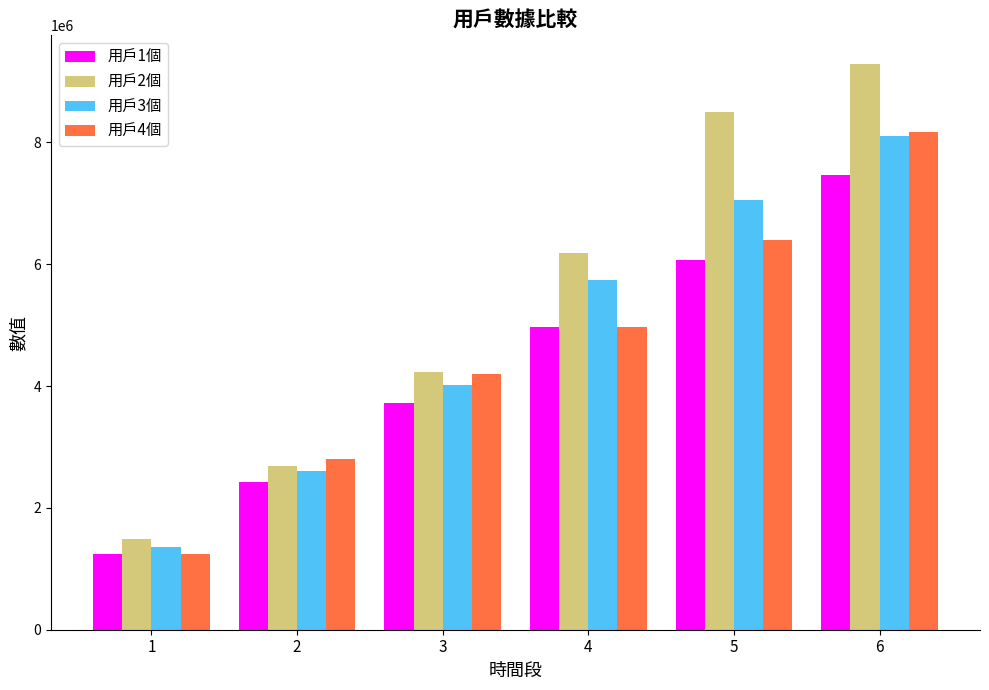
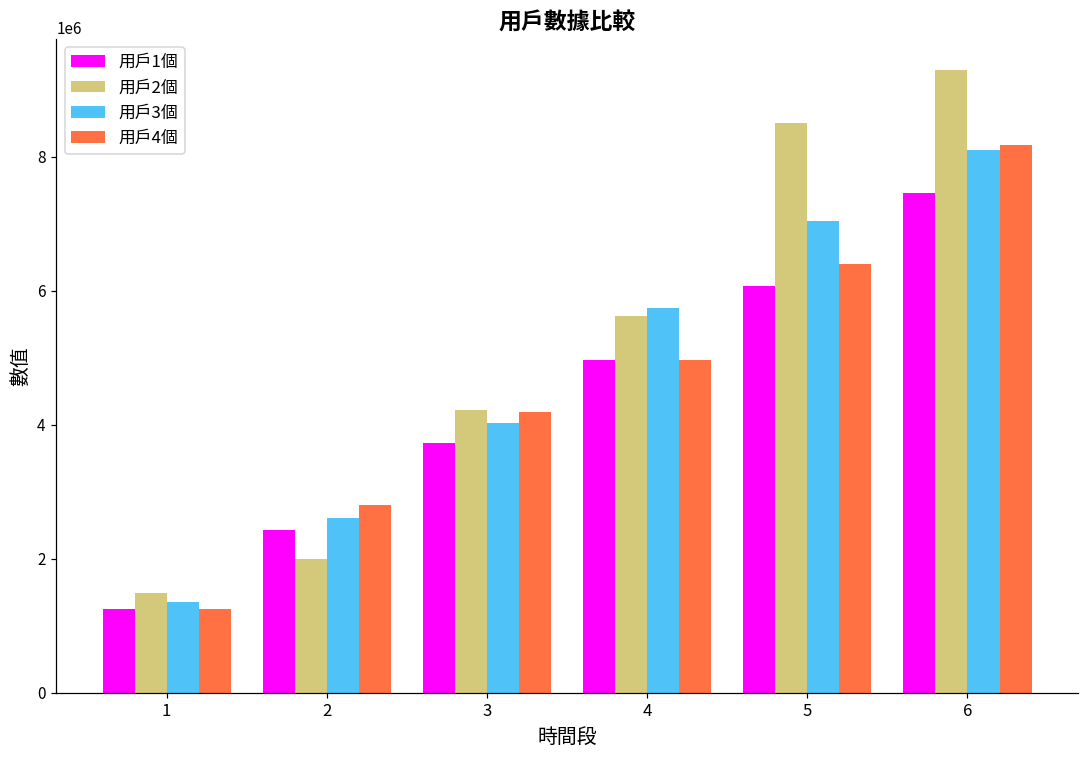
用戶2個, 2: 2700000 -> 2000000
用戶2個, 4: 6200000 -> 5600000
